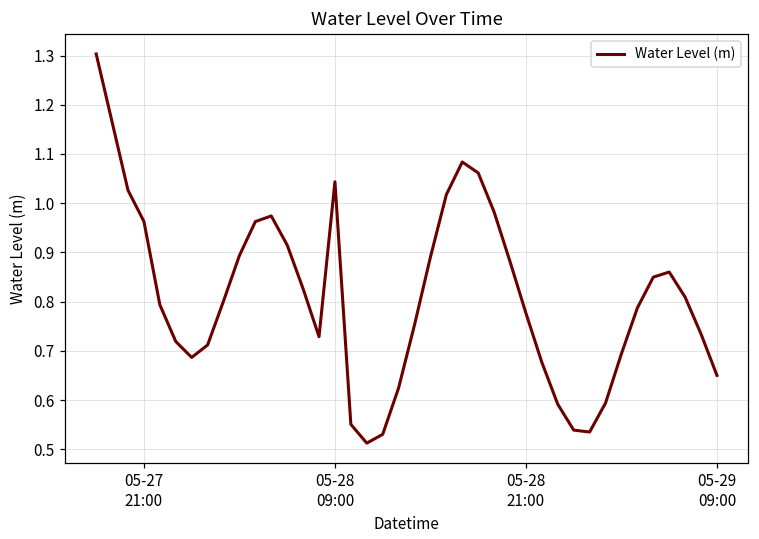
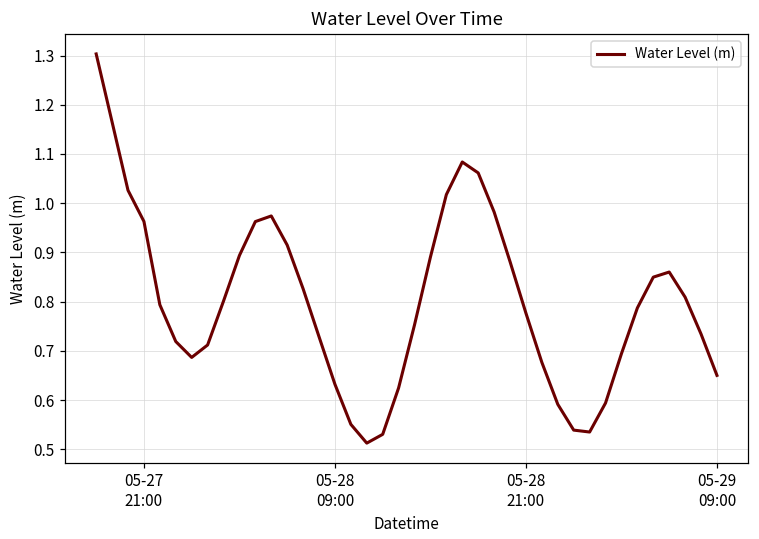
05-28 09:00: 1.04 -> 0.63
